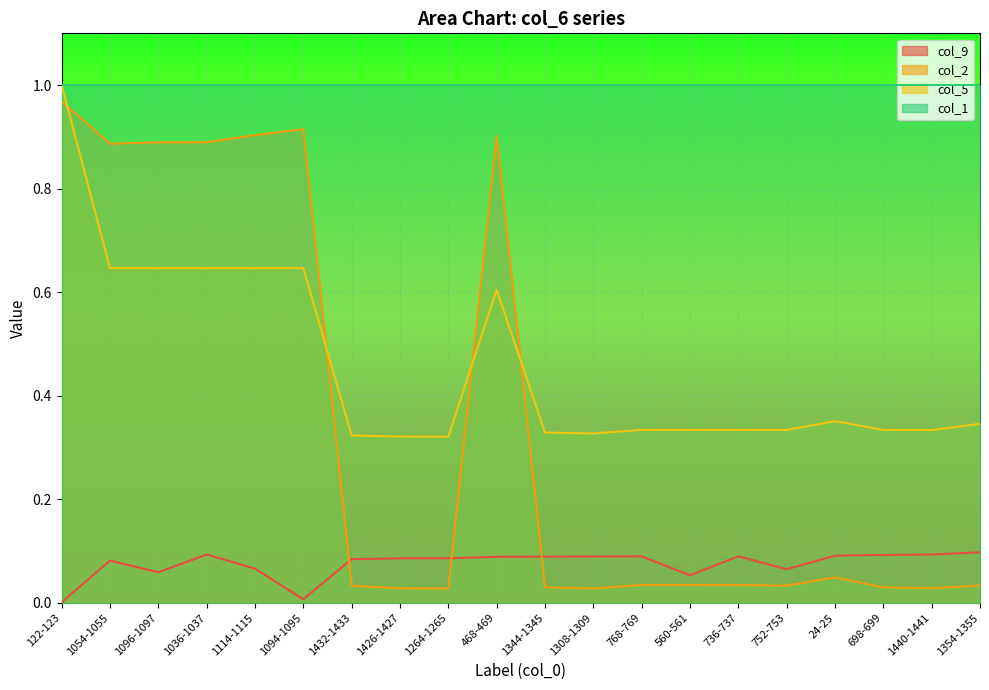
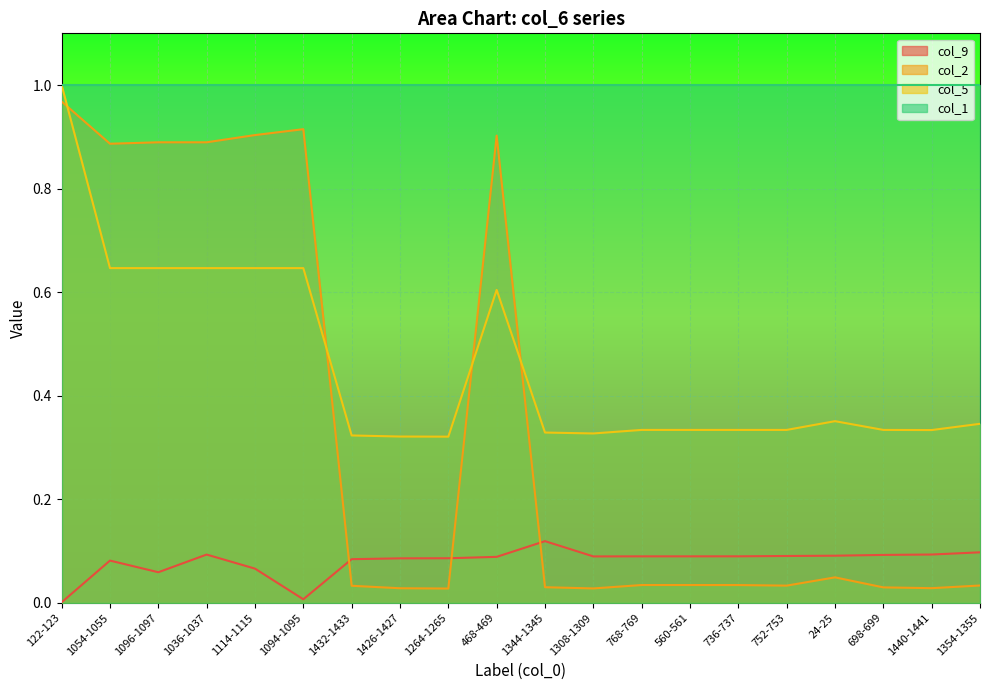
col_9, 1344-1345: 0.09 -> 0.12
col_9, 560-561: 0.05 -> 0.09
col_9, 752-753: 0.06 -> 0.09
